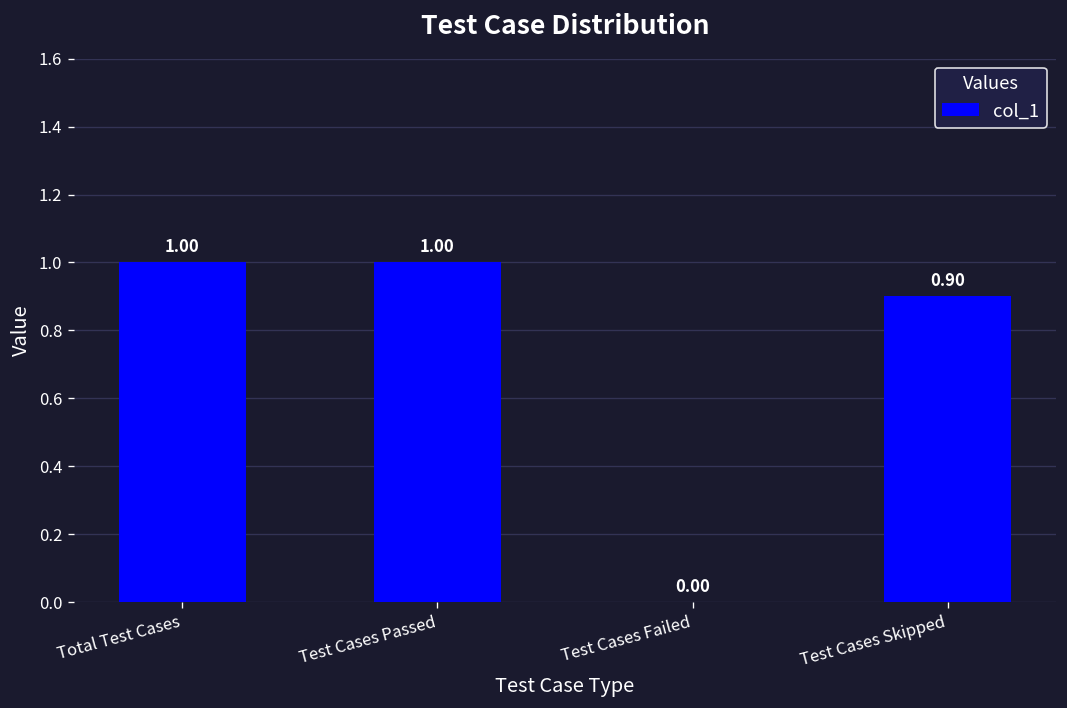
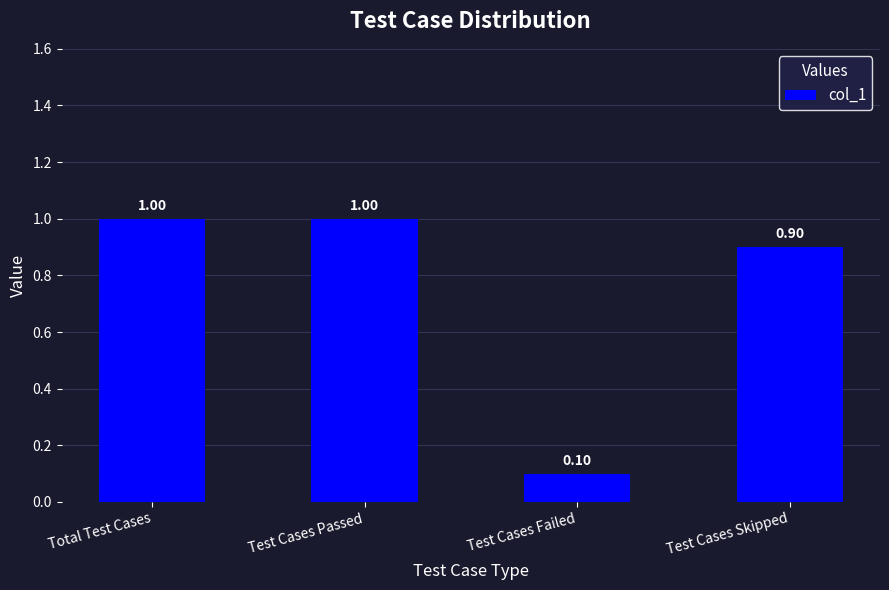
Test Cases Failed: 0.00 -> 0.10
